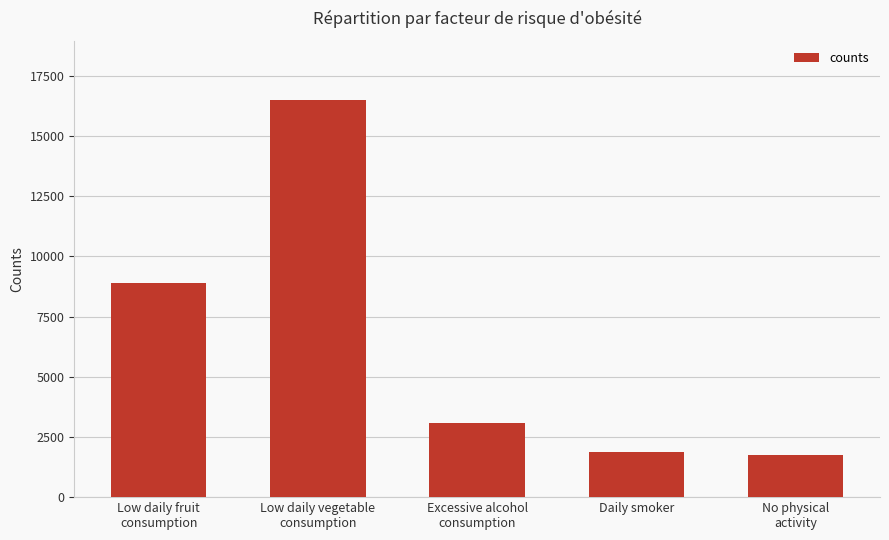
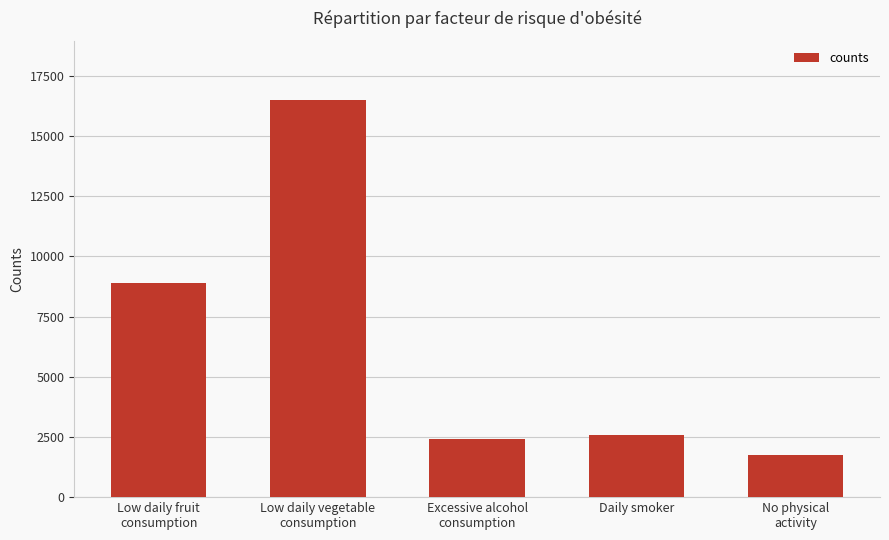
Excessive alcohol consumption: 3100 -> 2400
Daily smoker: 1900 -> 2600
